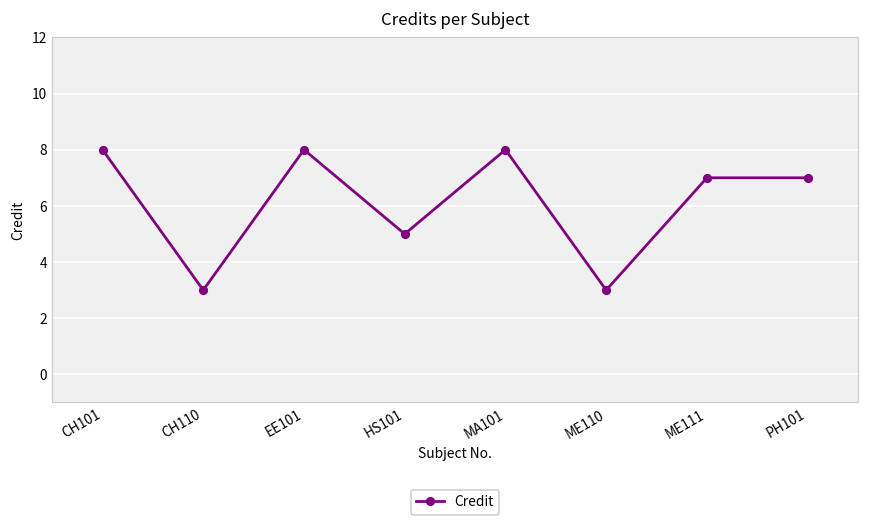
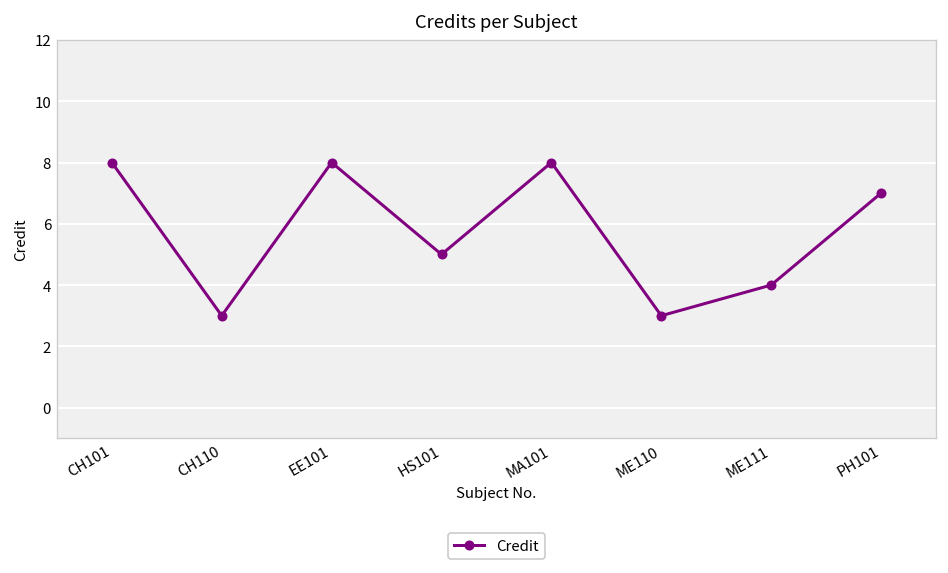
ME111: 7 -> 4
